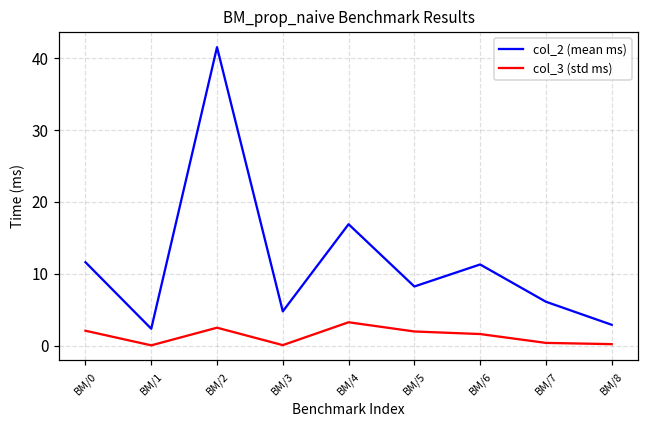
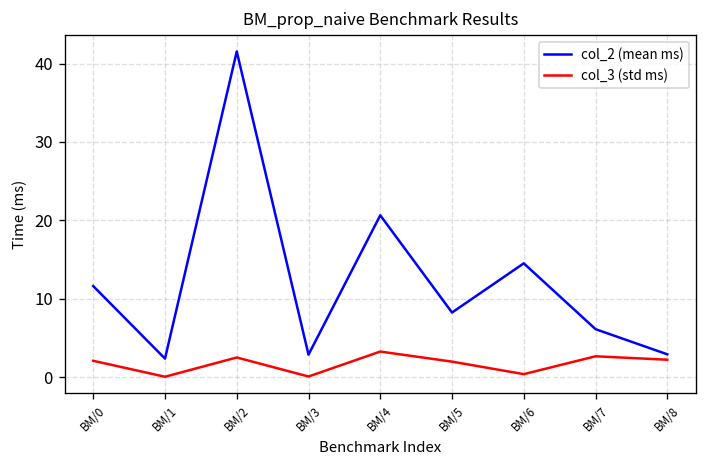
col_2 (mean ms), BM/3: 5 -> 3
col_2 (mean ms), BM/4: 17 -> 21
col_2 (mean ms), BM/6: 11 -> 15
col_3 (std ms), BM/6: 2 -> 0
col_3 (std ms), BM/7: 0 -> 3
col_3 (std ms), BM/8: 0 -> 2
